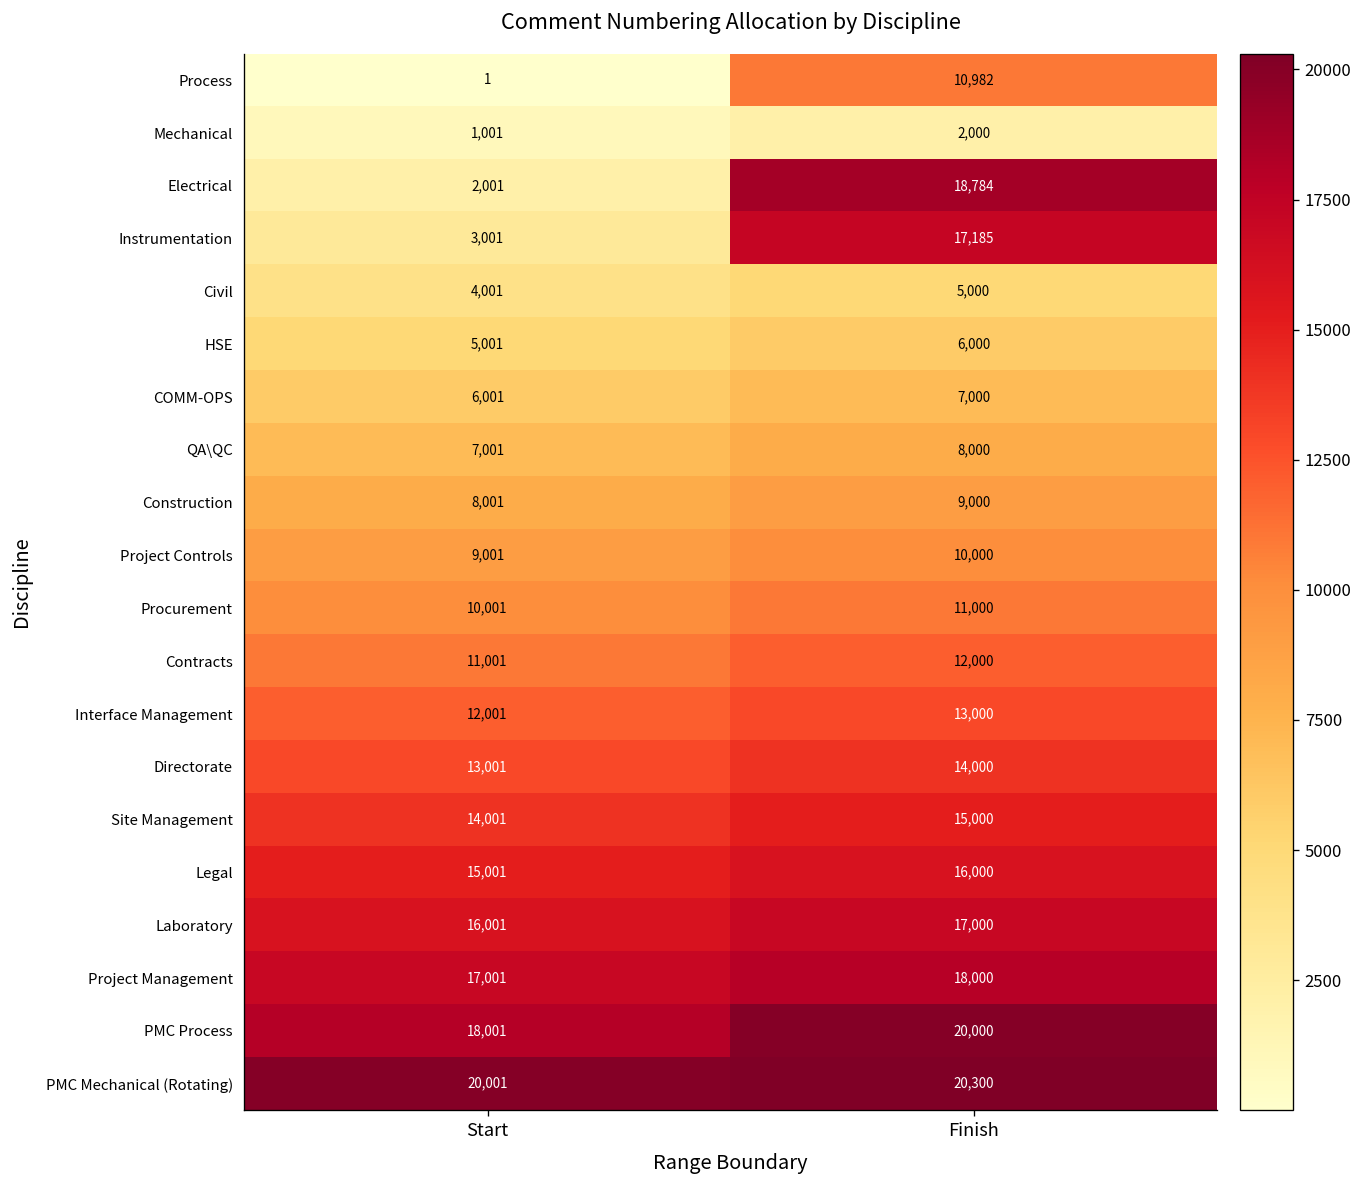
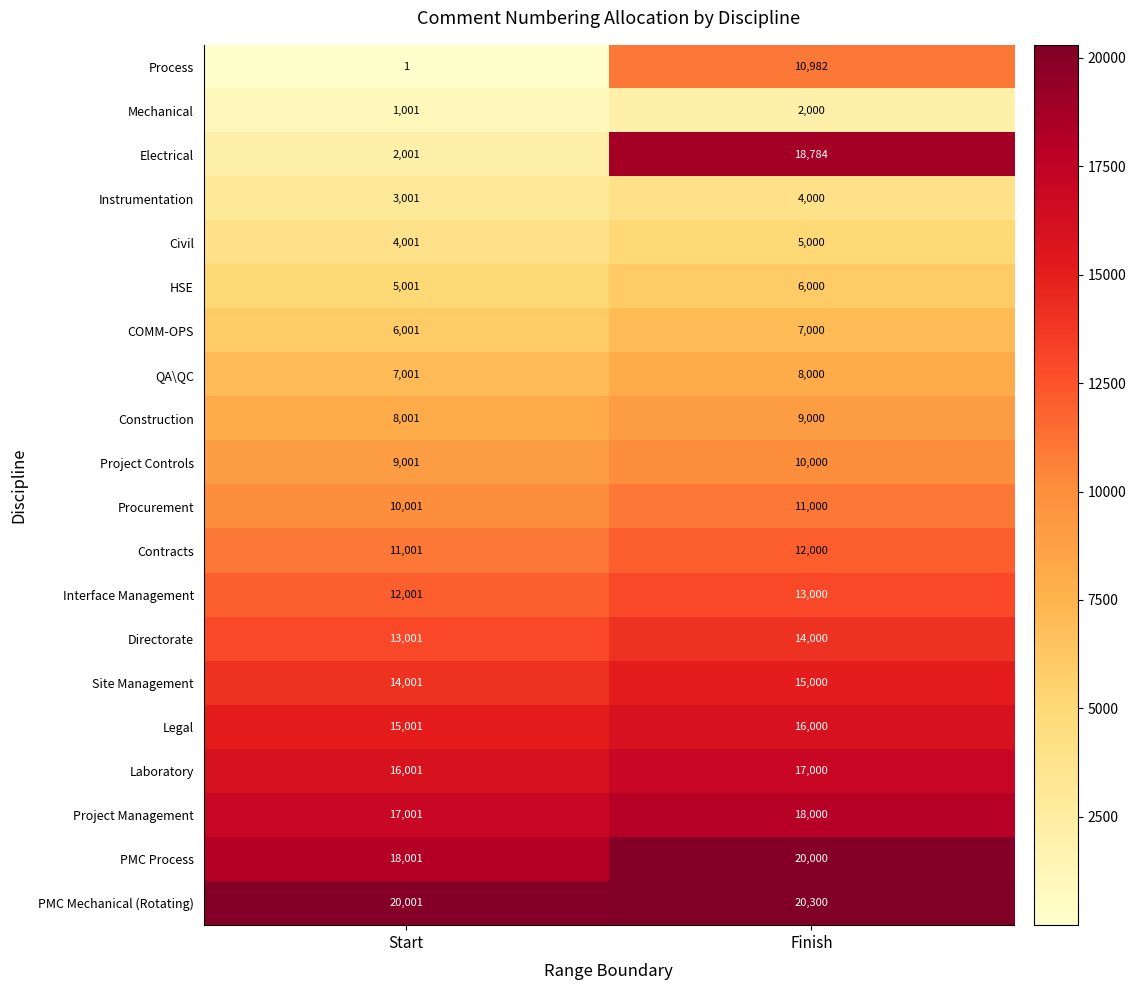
Instrumentation, Finish: 17,185 -> 4,000
